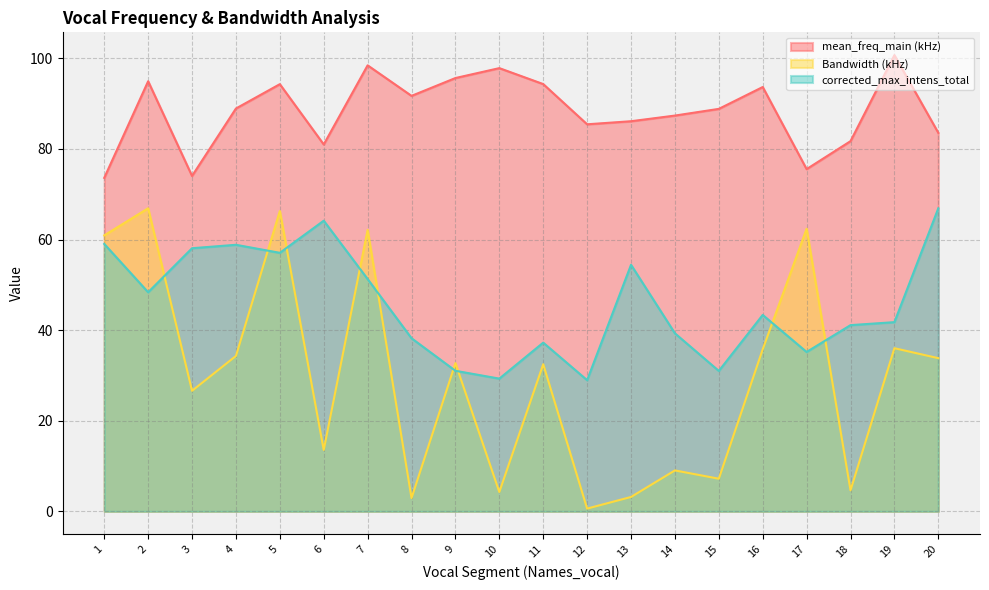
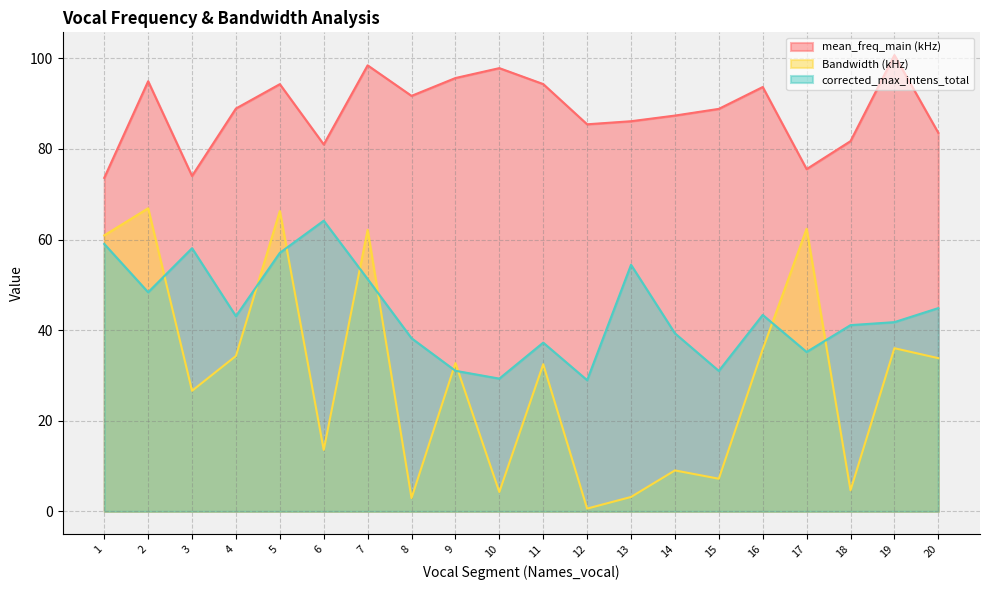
corrected_max_intens_total, 4: 59 -> 43
corrected_max_intens_total, 20: 67 -> 45
